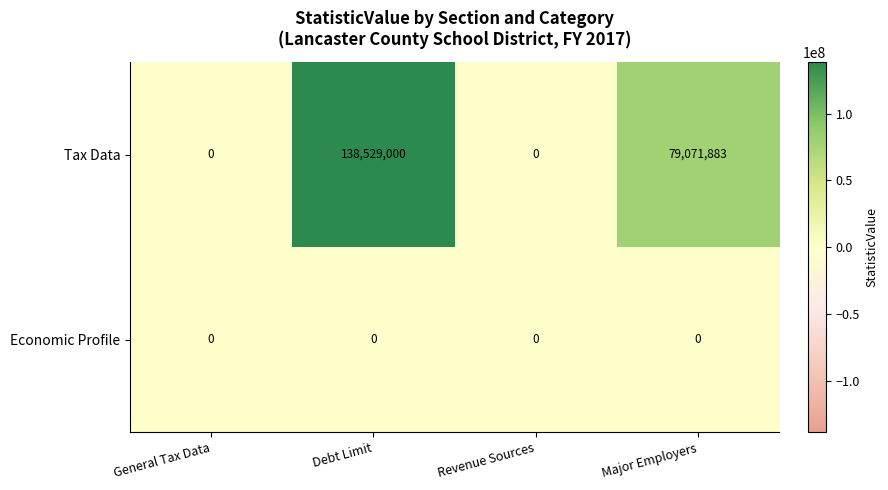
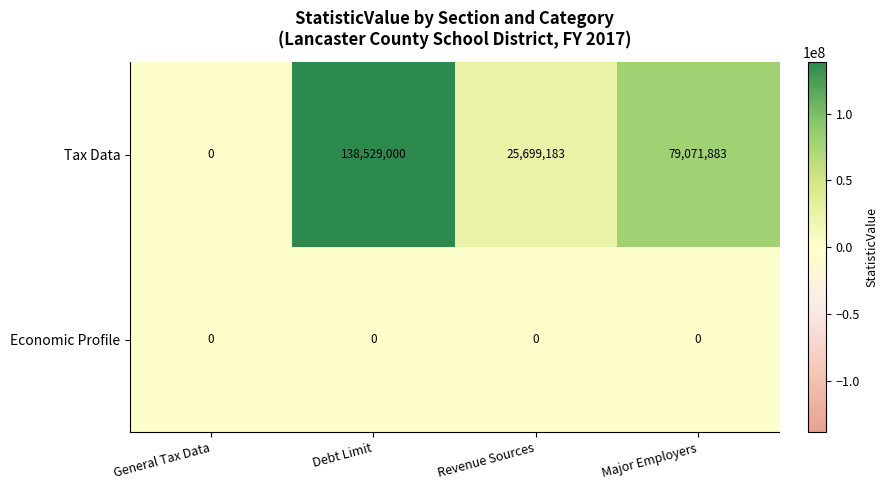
Tax Data, Revenue Sources: 0 -> 25,699,183
